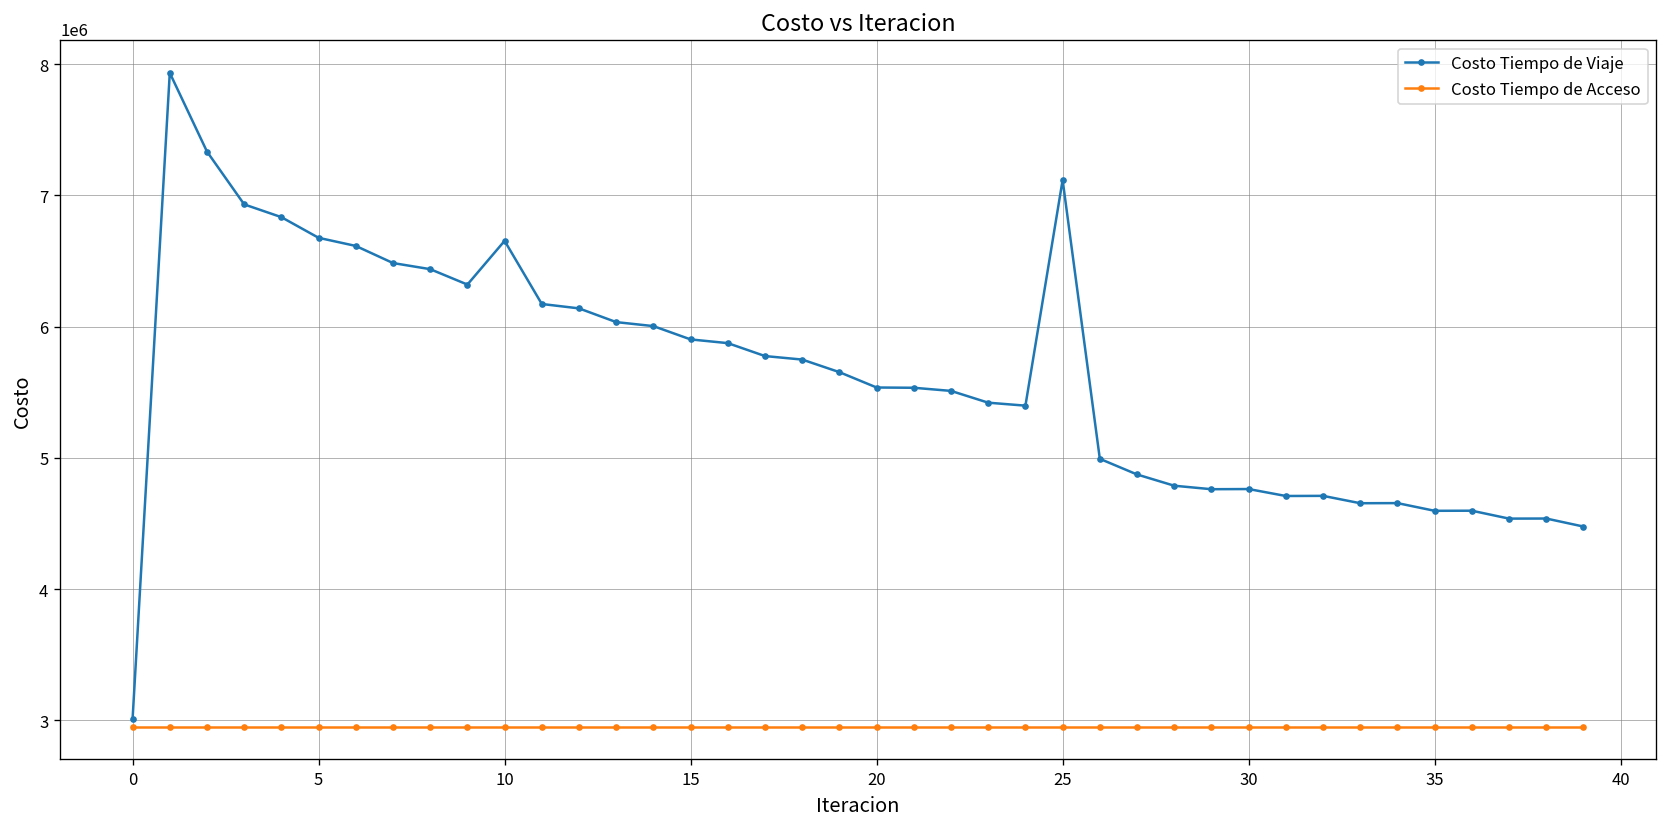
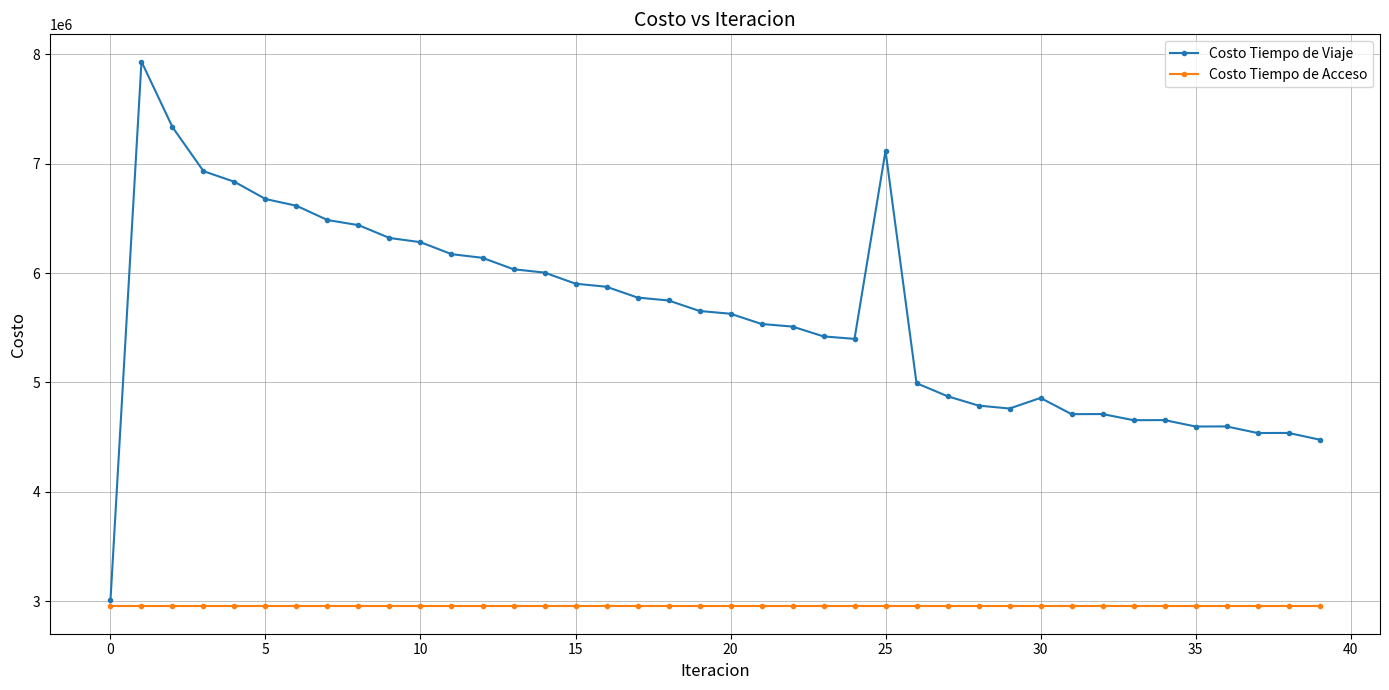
Costo Tiempo de Viaje, 10: 6650000 -> 6280000
Costo Tiempo de Viaje, 20: 5540000 -> 5630000
Costo Tiempo de Viaje, 30: 4760000 -> 4860000
